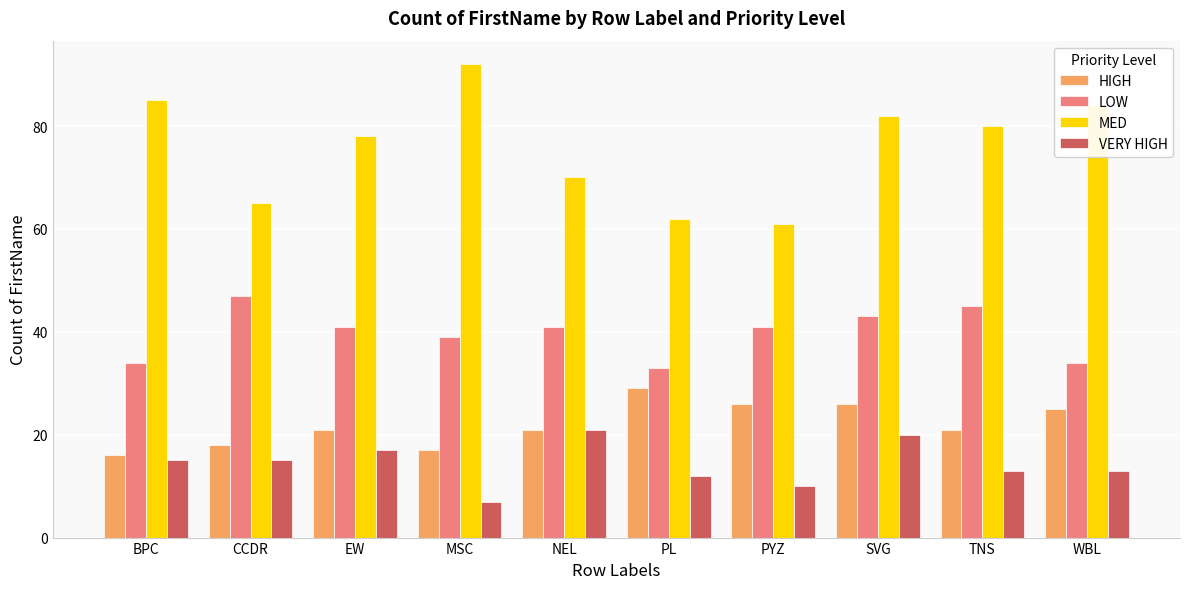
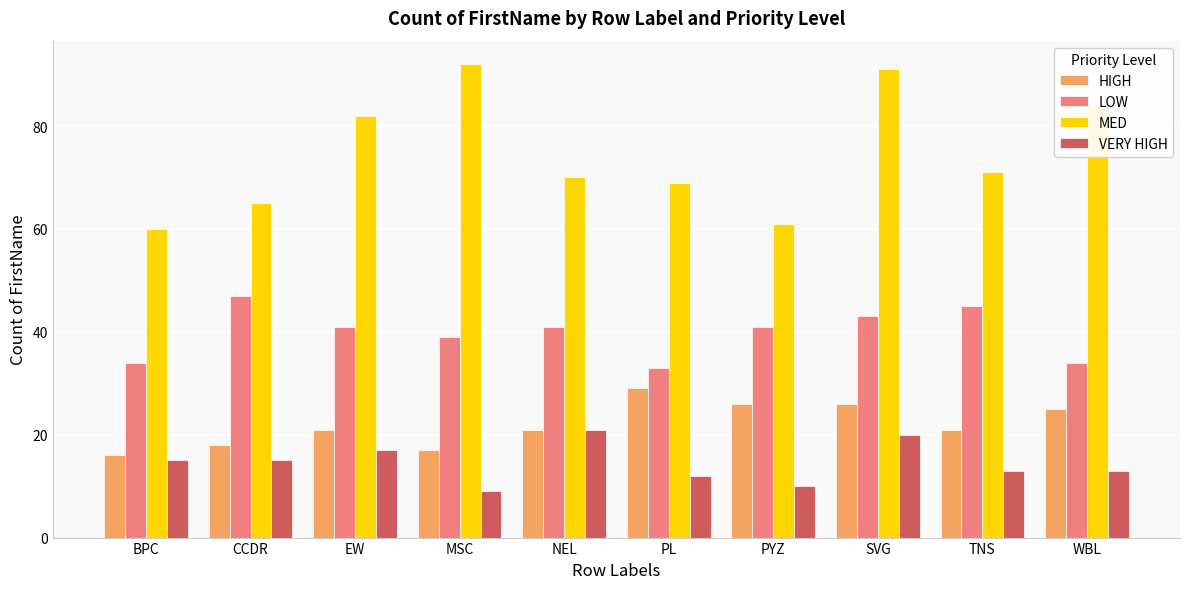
MED, BPC: 85 -> 60
MED, EW: 78 -> 82
VERY HIGH, MSC: 7 -> 9
MED, PL: 62 -> 69
MED, SVG: 82 -> 91
MED, TNS: 80 -> 71
